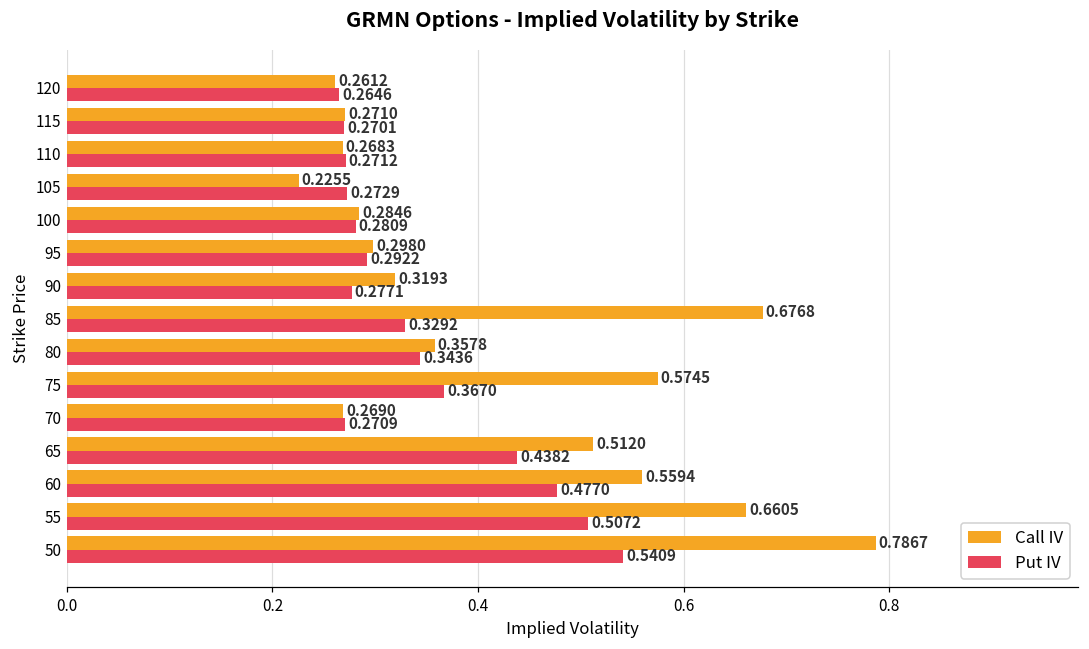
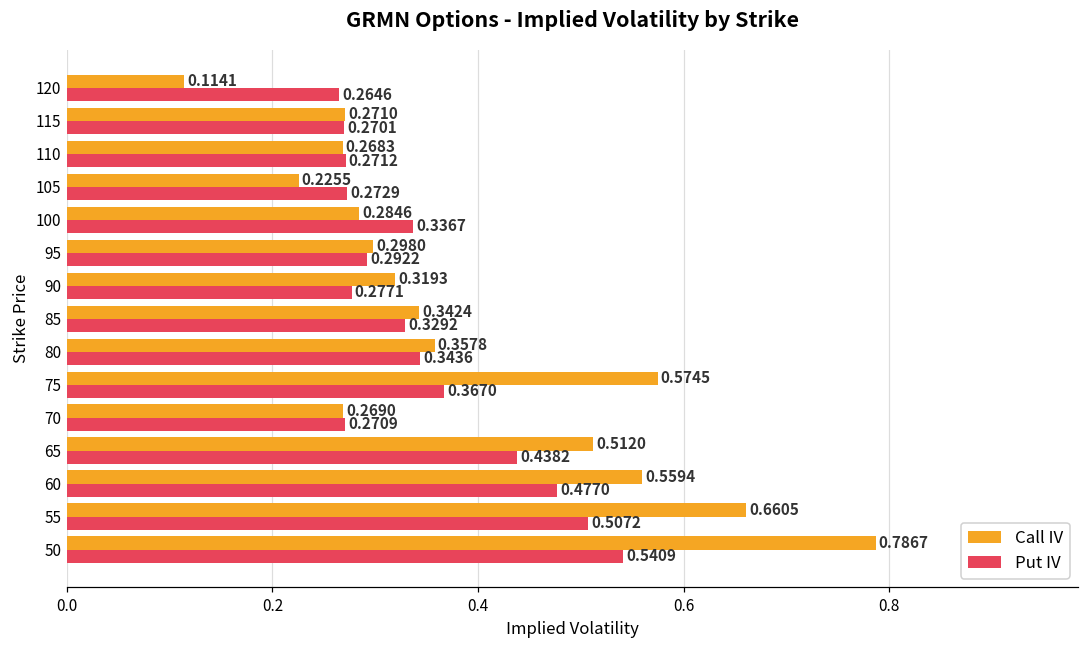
Call IV, 120: 0.2612 -> 0.1141
Put IV, 100: 0.2809 -> 0.3367
Call IV, 85: 0.6768 -> 0.3424
